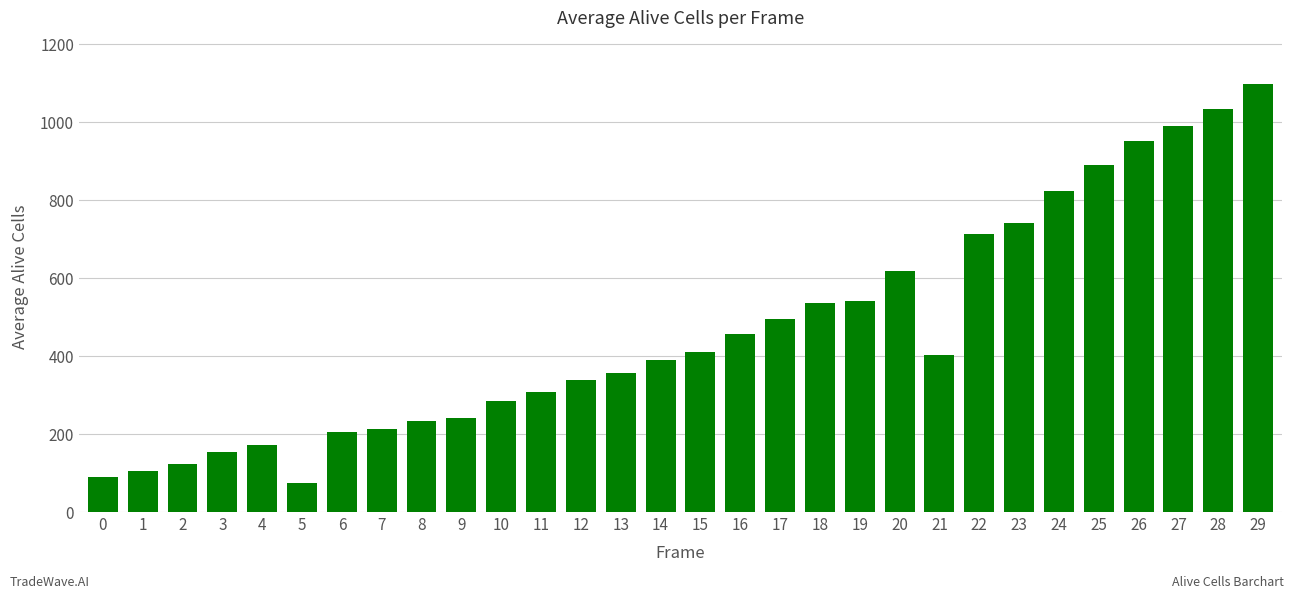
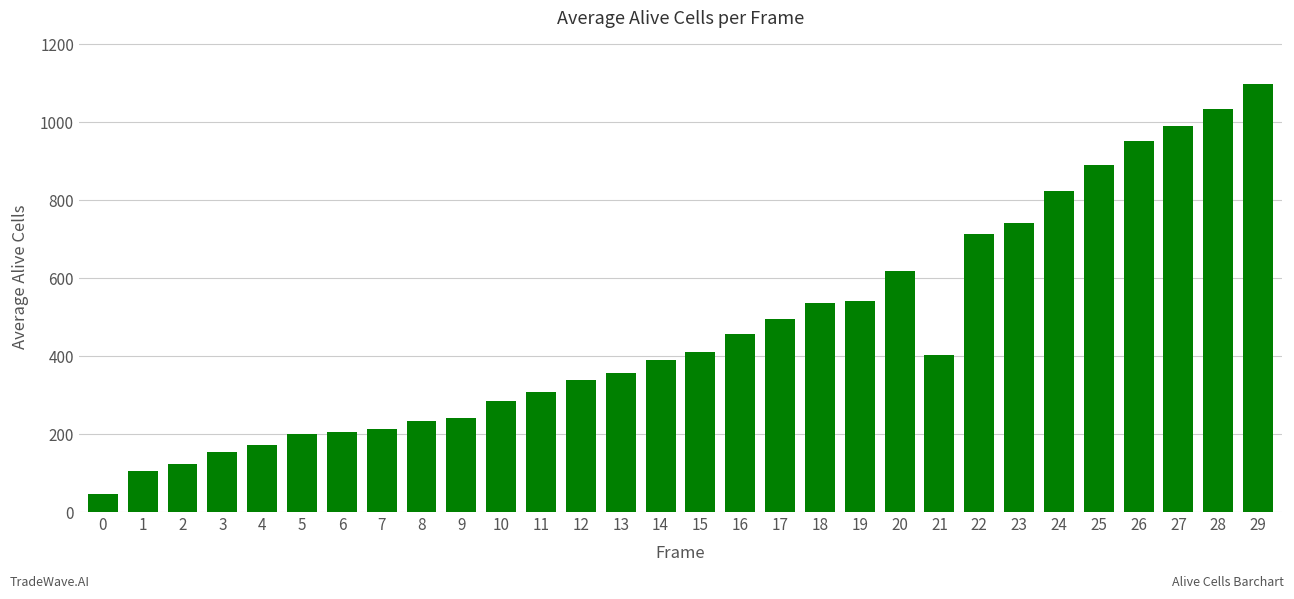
0: 90 -> 50
5: 80 -> 200
